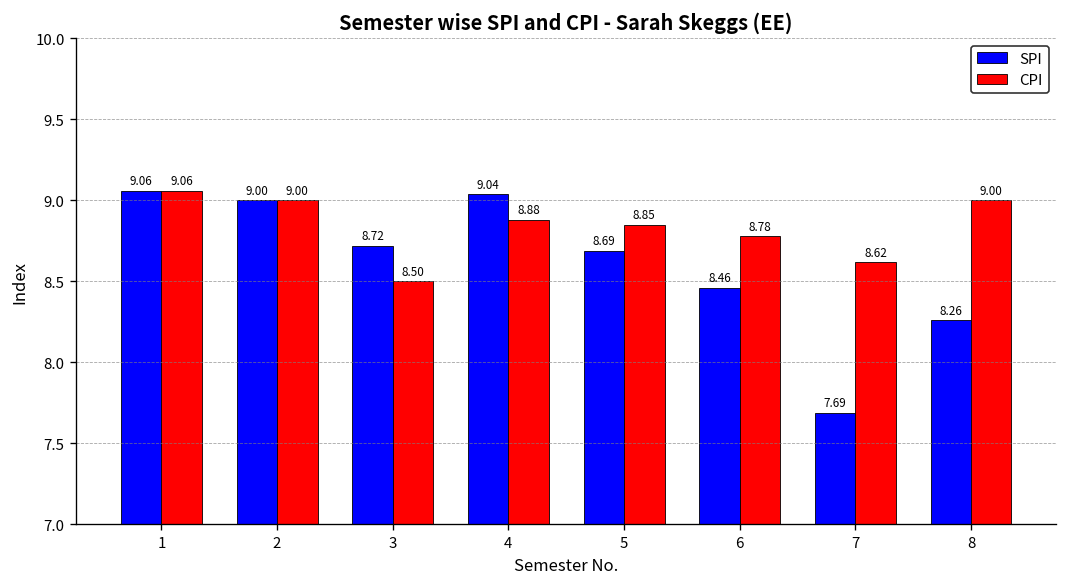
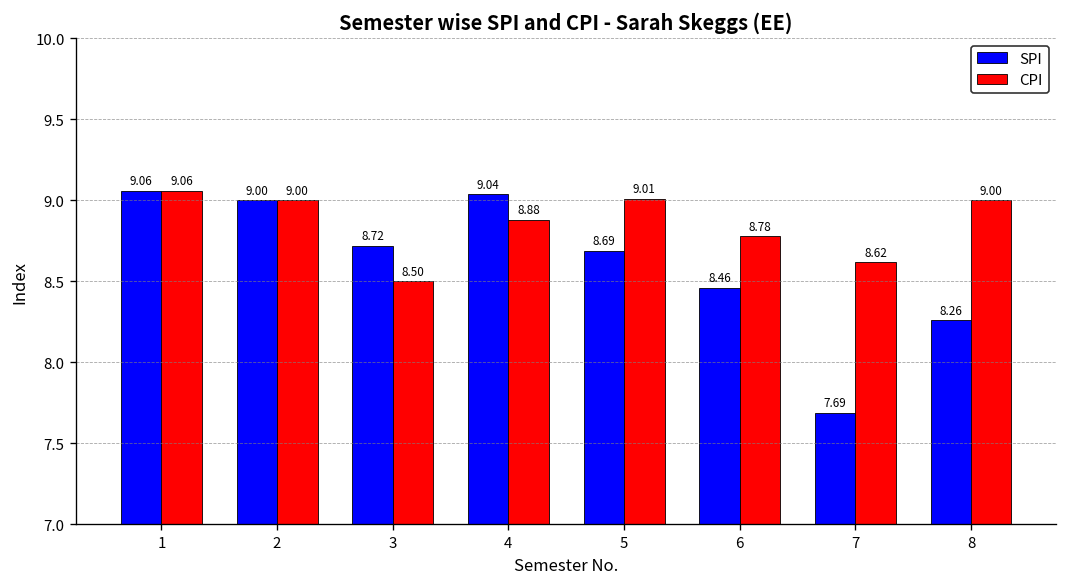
CPI, 5: 8.85 -> 9.01
